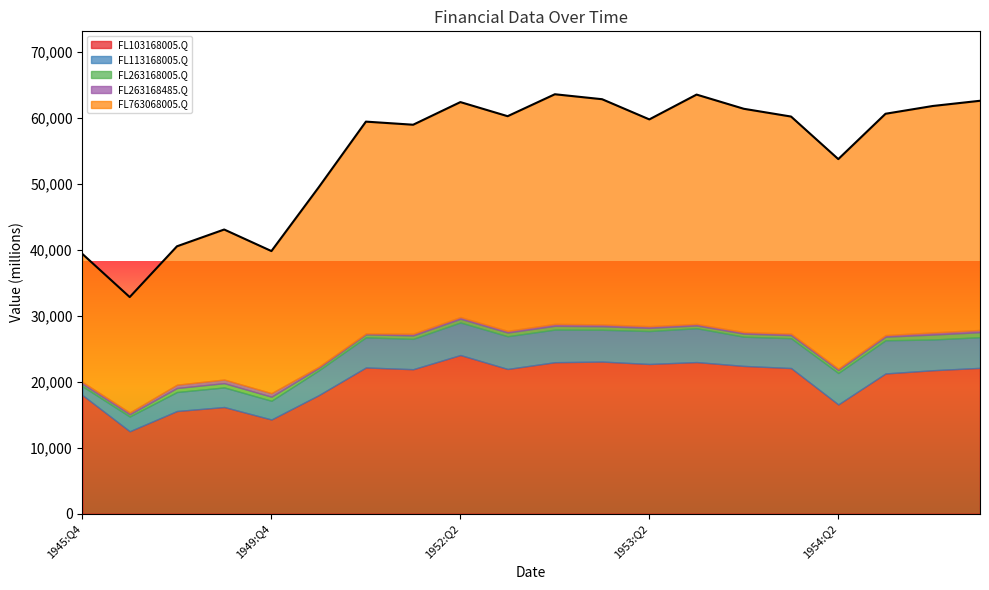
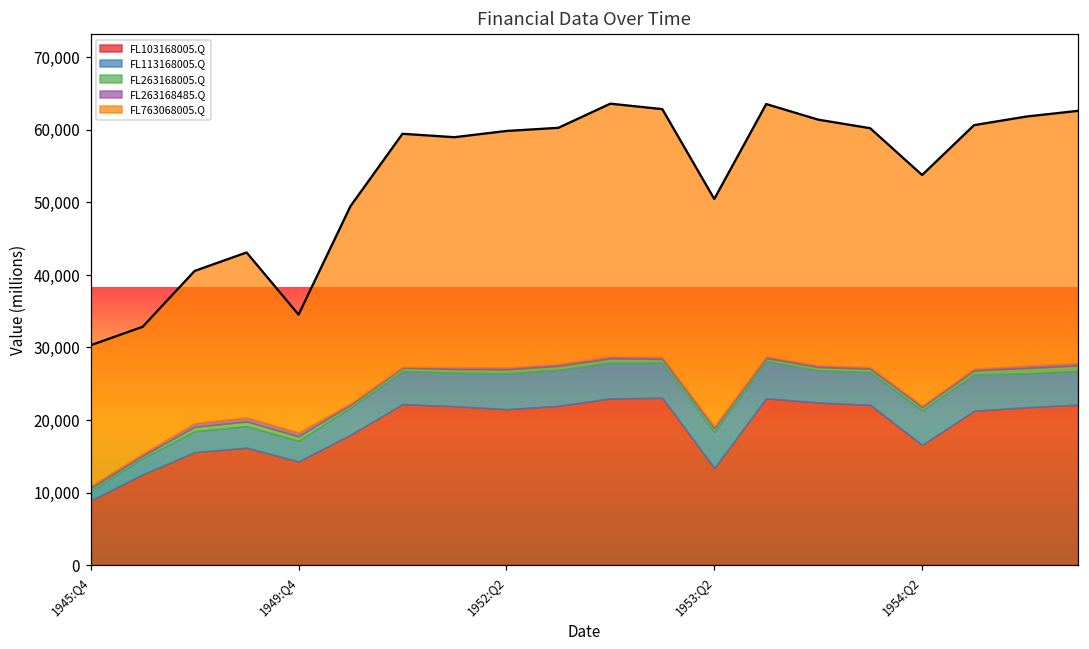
FL103168005.Q, 1945:Q4: 18,000 -> 9,000
FL763068005.Q, 1949:Q4: 22,000 -> 16,000
FL103168005.Q, 1952:Q2: 24,000 -> 21,000
FL103168005.Q, 1953:Q2: 23,000 -> 13,000
